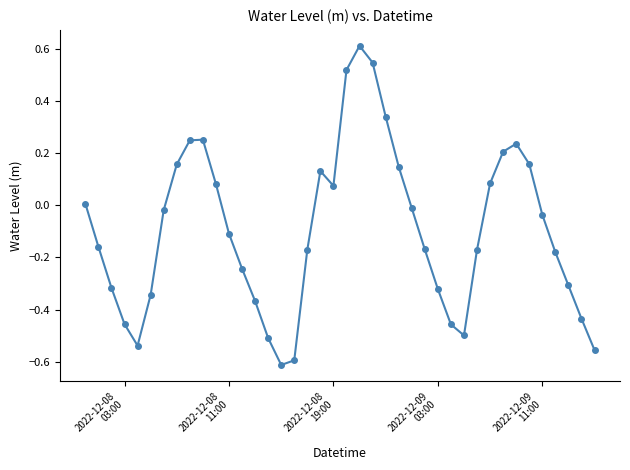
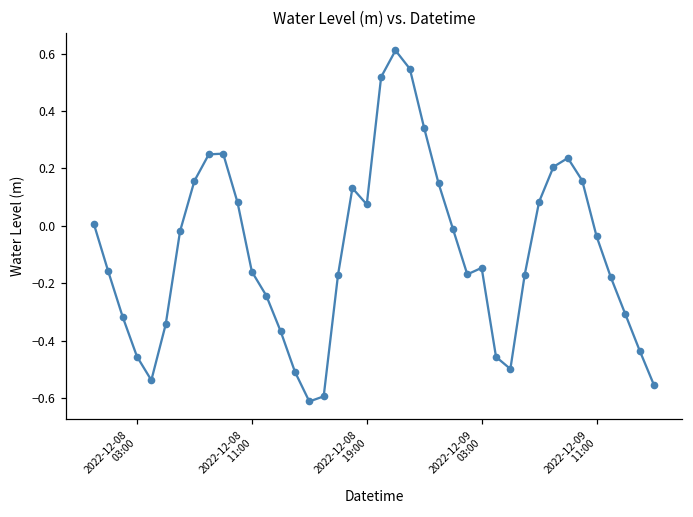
2022-12-08 11:00: -0.11 -> -0.16
2022-12-09 03:00: -0.32 -> -0.15
